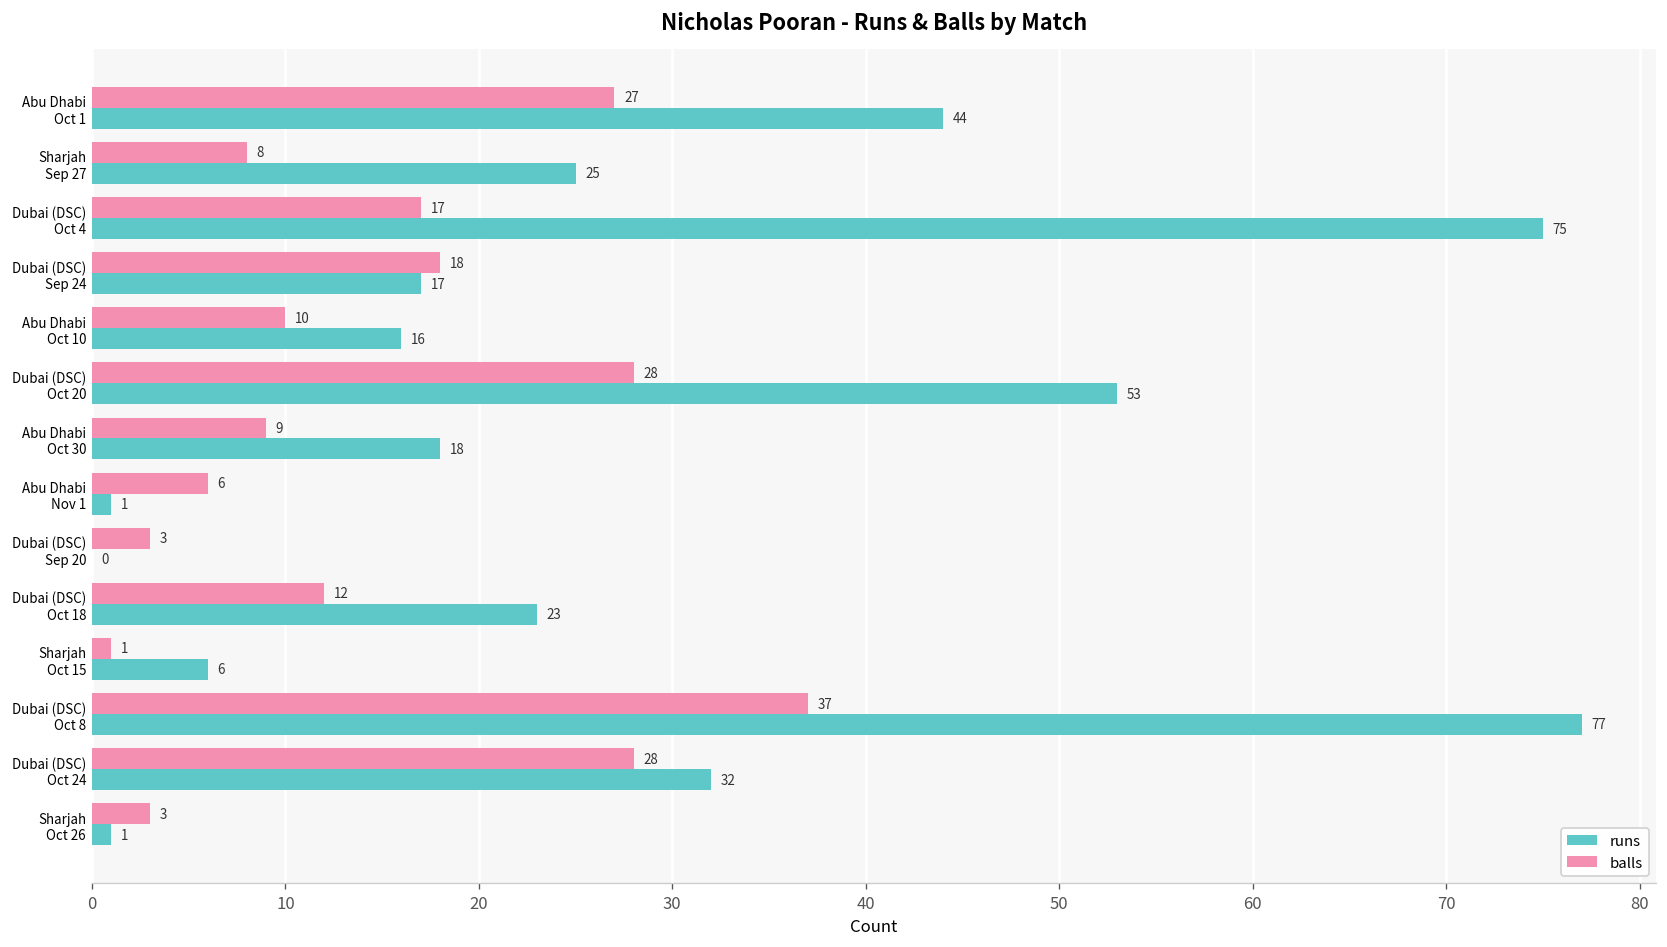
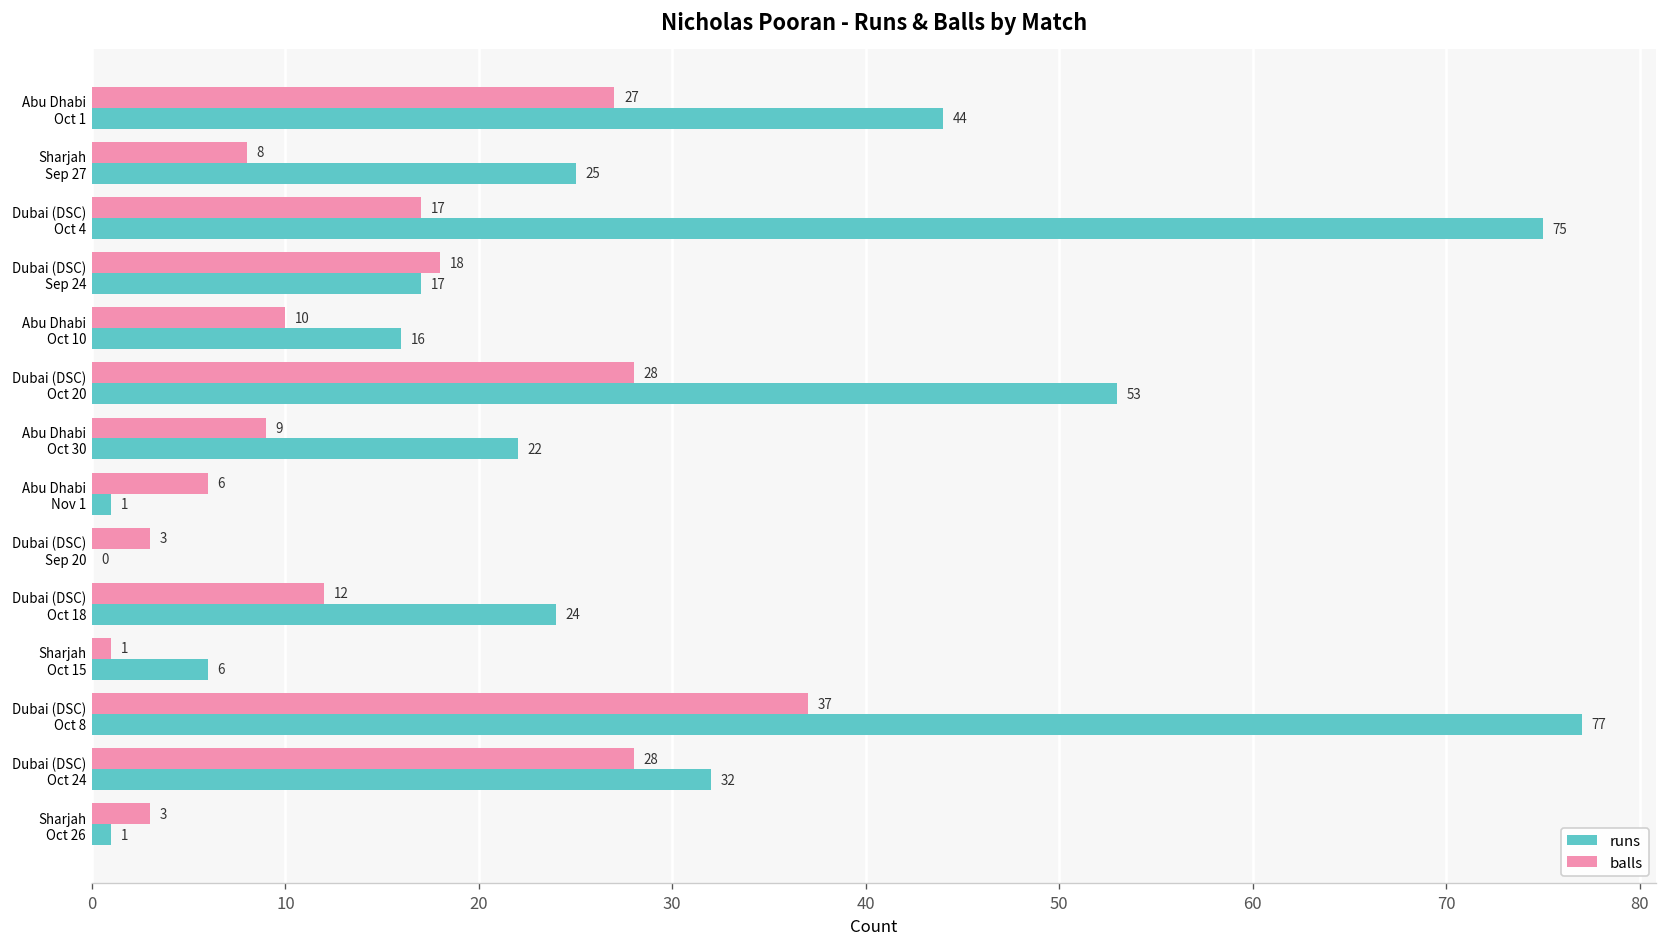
runs, Abu Dhabi Oct 30: 18 -> 22
runs, Dubai (DSC) Oct 18: 23 -> 24
